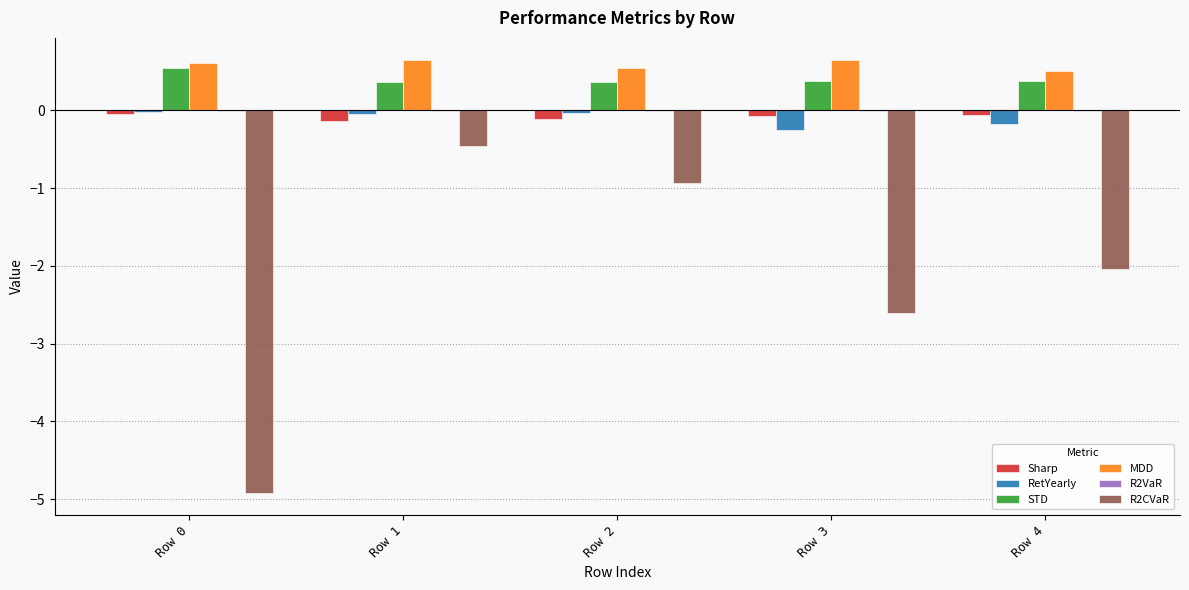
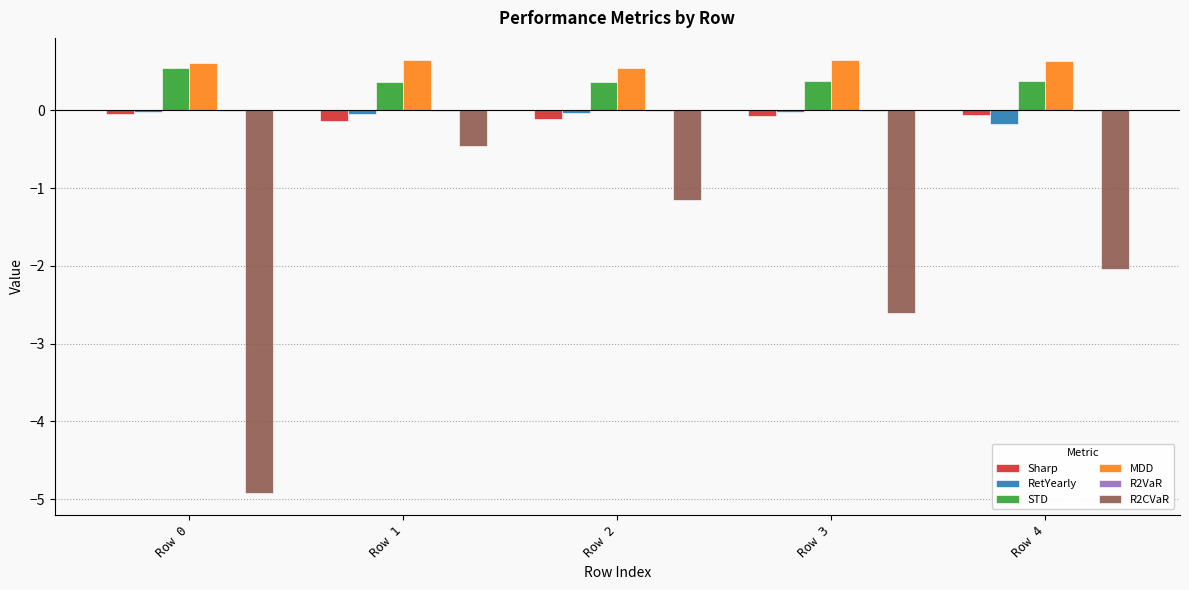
R2CVaR, Row 2: -0.9 -> -1.1
RetYearly, Row 3: -0.3 -> 0.0
MDD, Row 4: 0.5 -> 0.6
